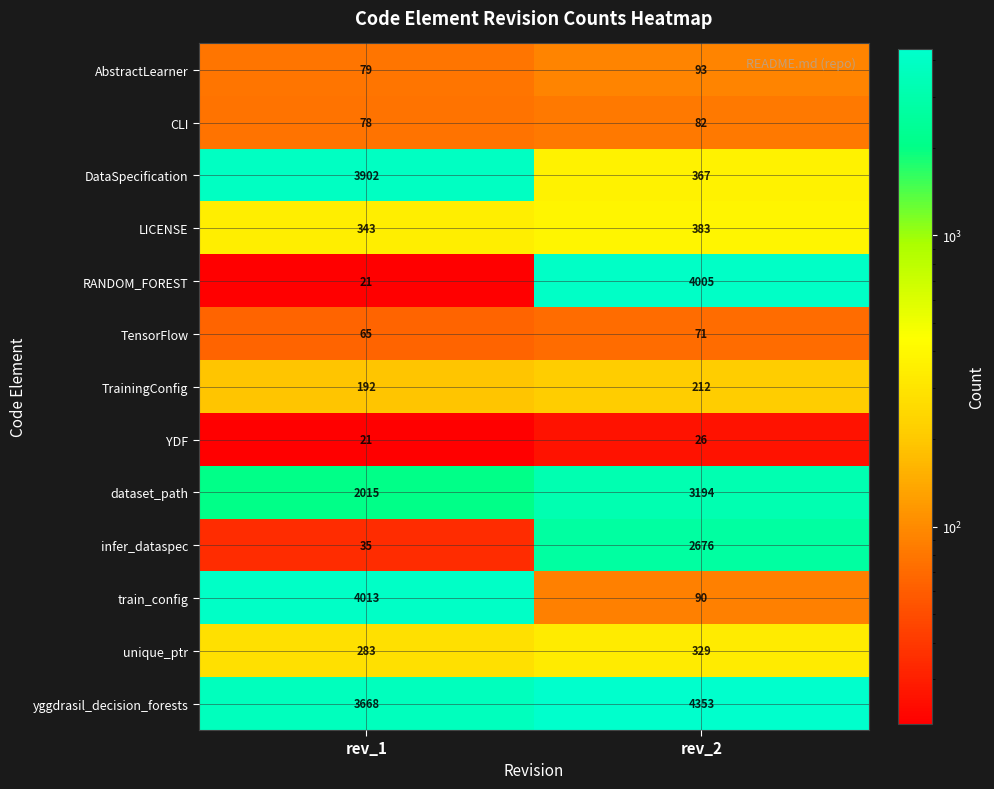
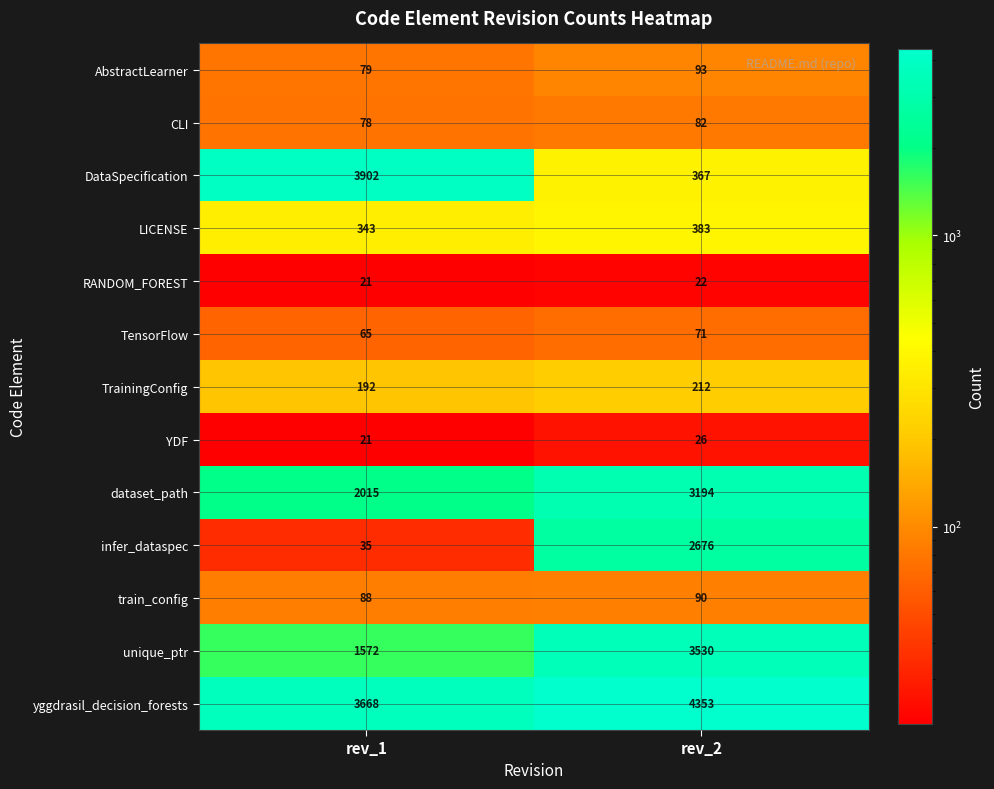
RANDOM_FOREST, rev_2: 4005 -> 22
train_config, rev_1: 4013 -> 88
unique_ptr, rev_1: 283 -> 1572
unique_ptr, rev_2: 329 -> 3530
